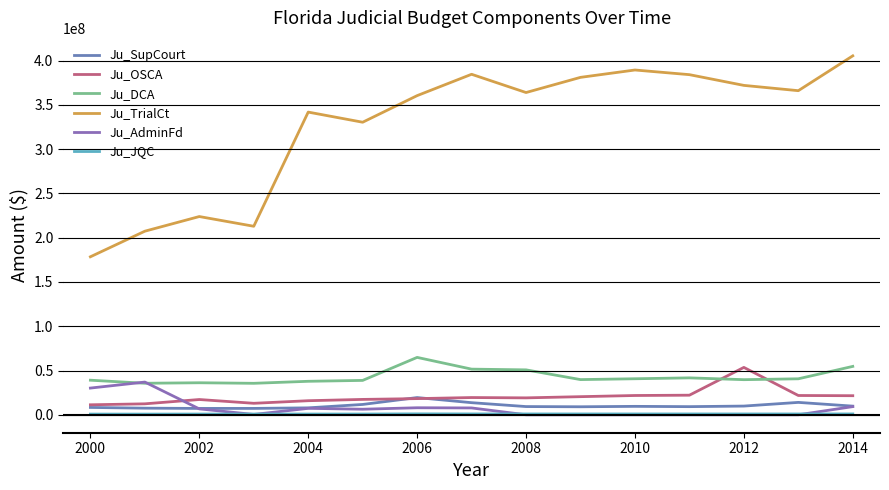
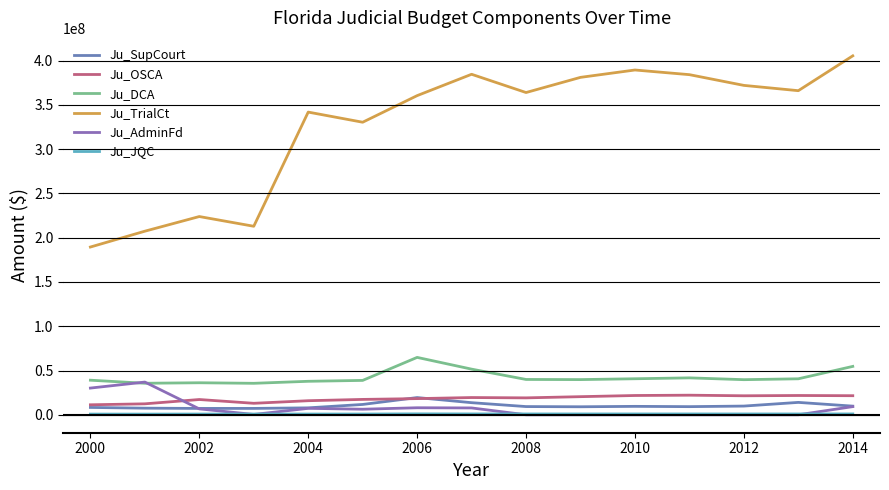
Ju_TrialCt, 2000: 180000000 -> 190000000
Ju_DCA, 2008: 50000000 -> 40000000
Ju_OSCA, 2012: 50000000 -> 20000000
